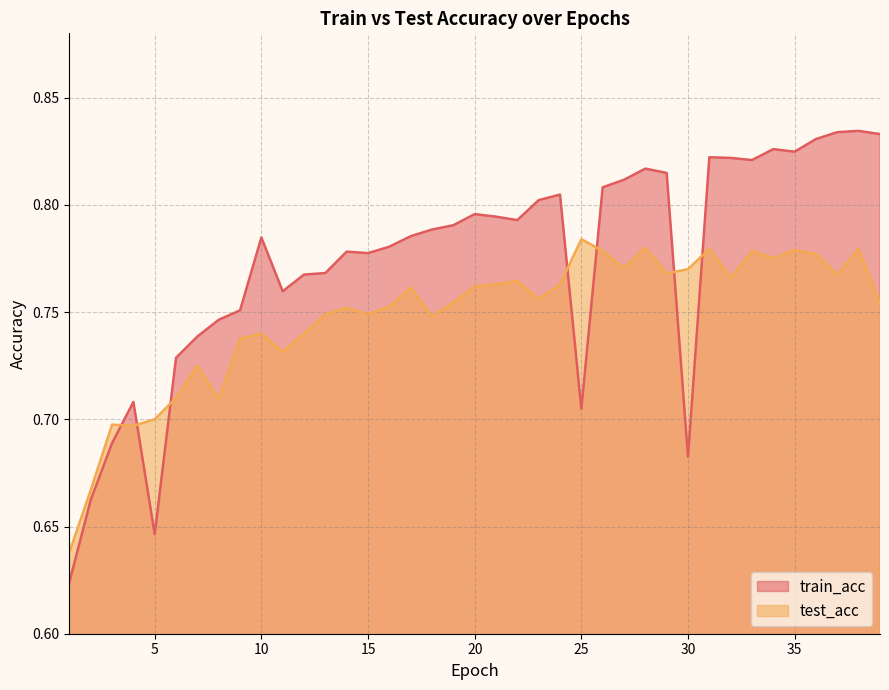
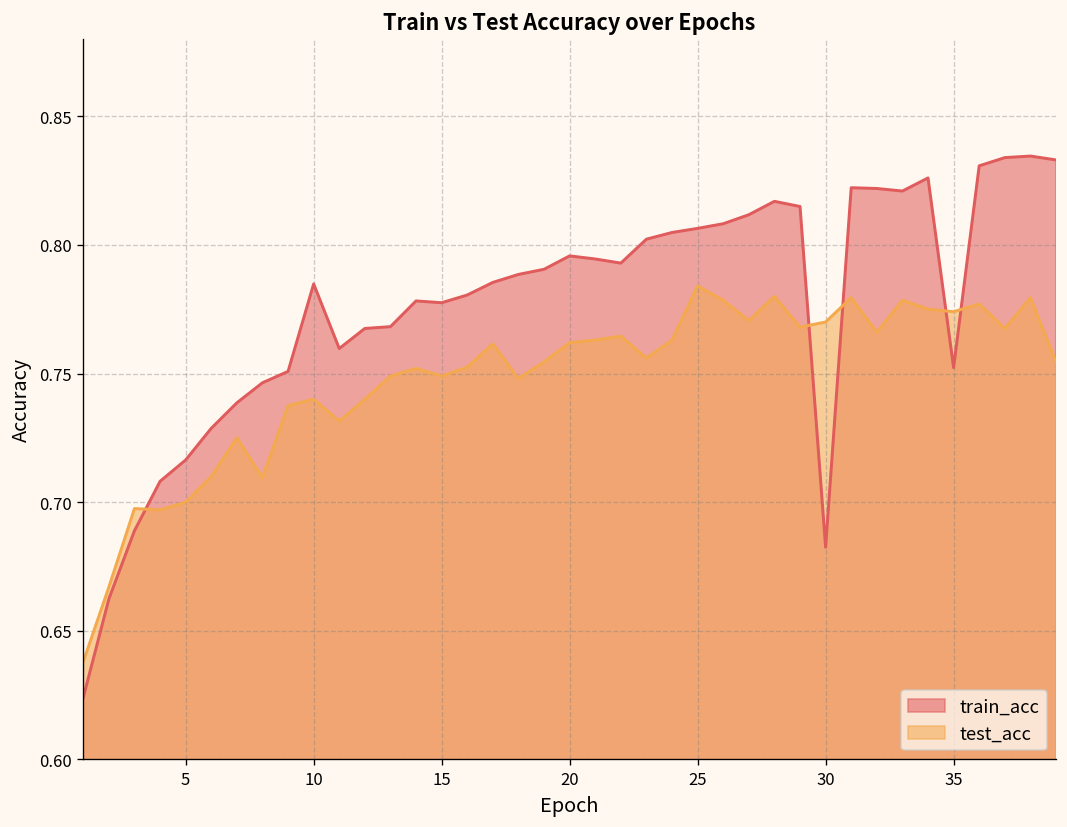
train_acc, 5: 0.646 -> 0.716
train_acc, 25: 0.705 -> 0.806
train_acc, 35: 0.825 -> 0.752
test_acc, 35: 0.779 -> 0.774
